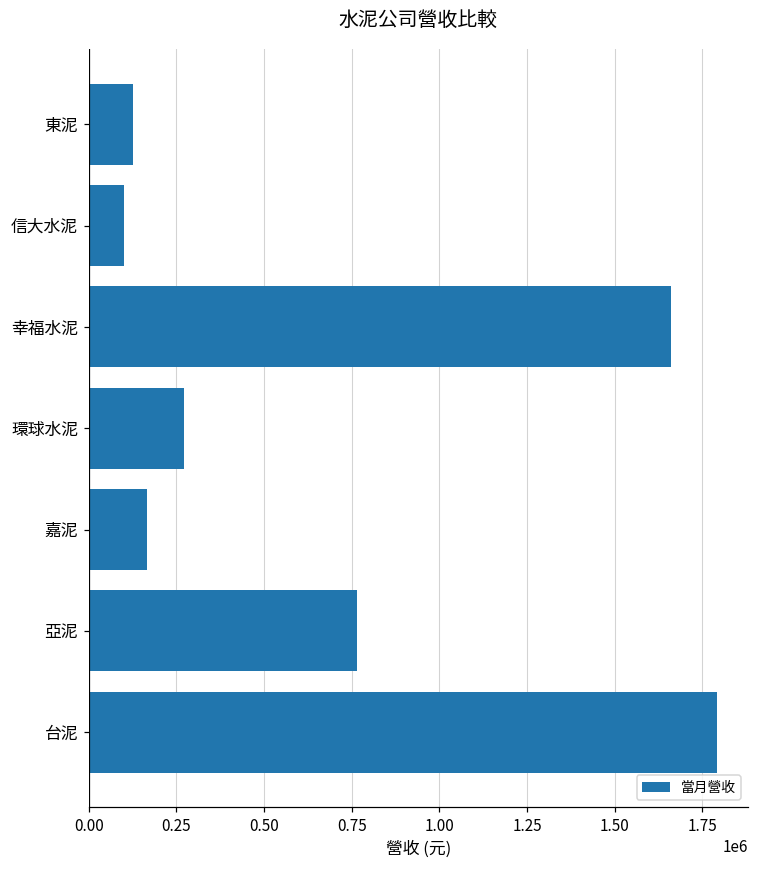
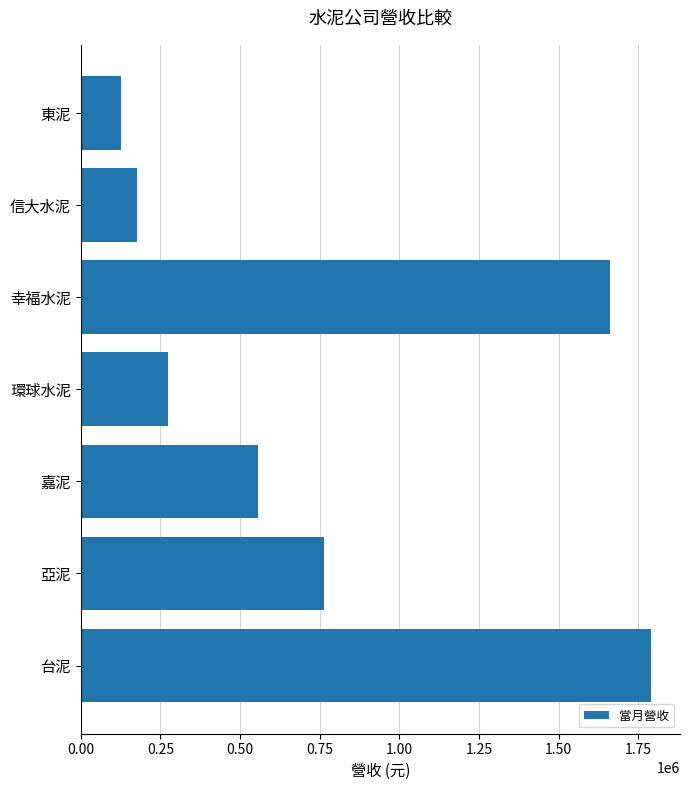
信大水泥: 100000 -> 180000
嘉泥: 170000 -> 560000
